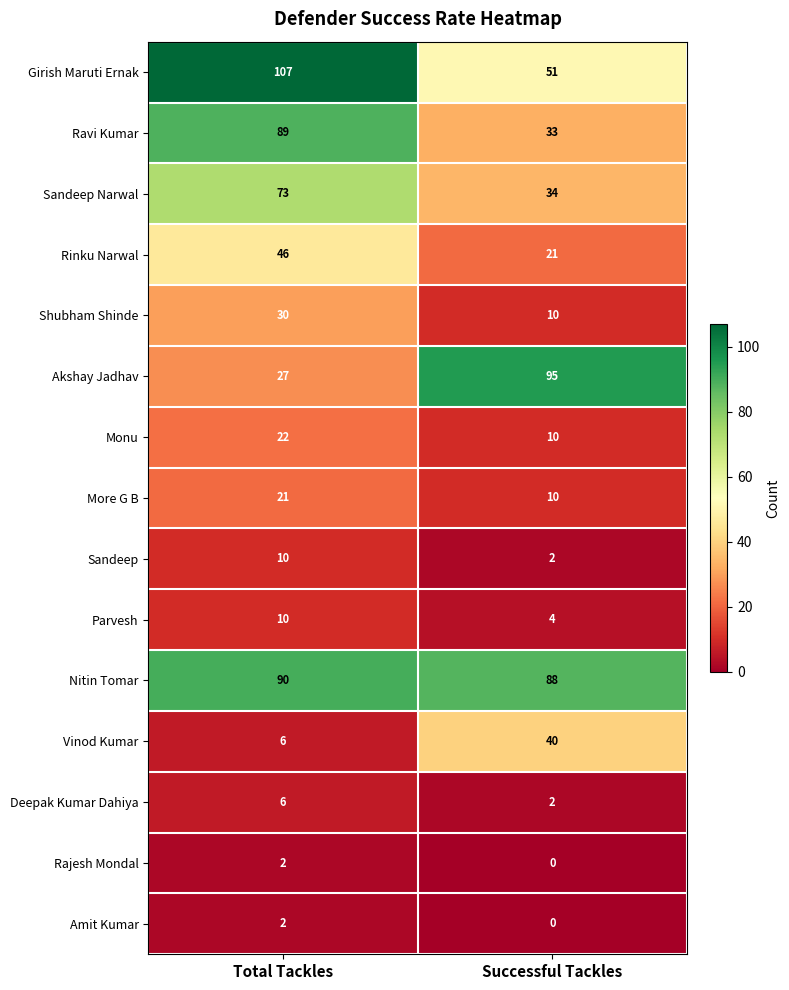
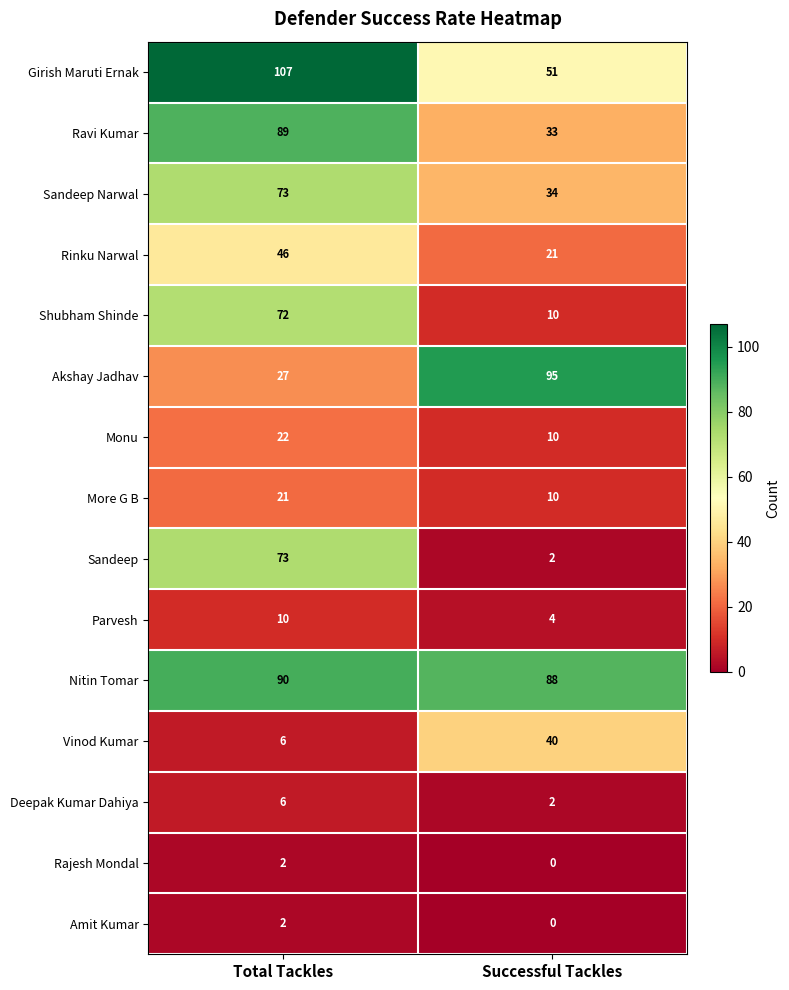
Shubham Shinde, Total Tackles: 30 -> 72
Sandeep, Total Tackles: 10 -> 73
